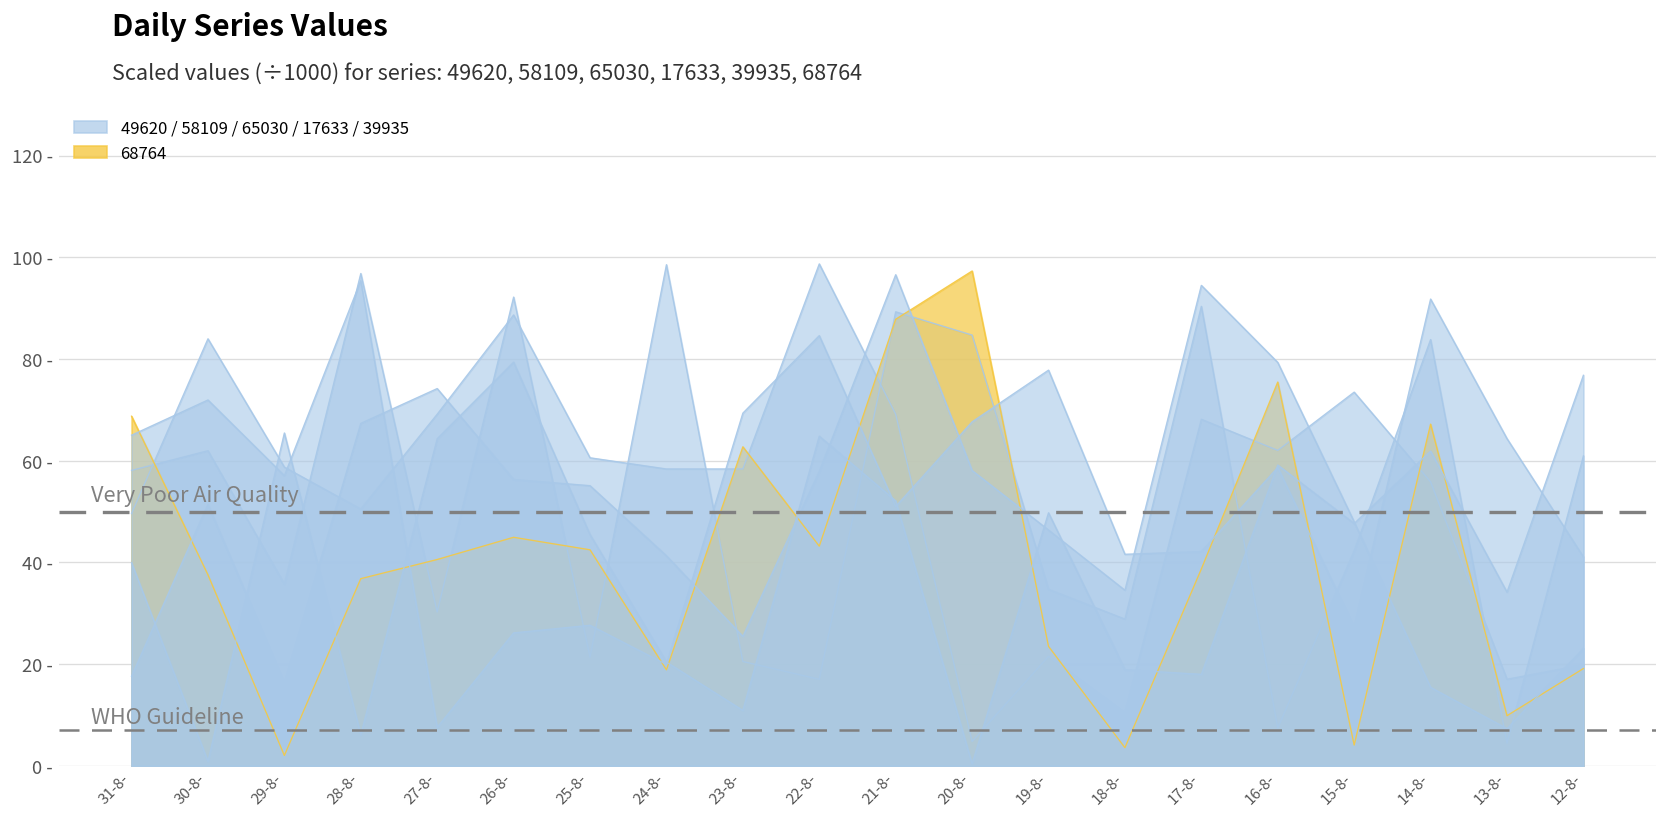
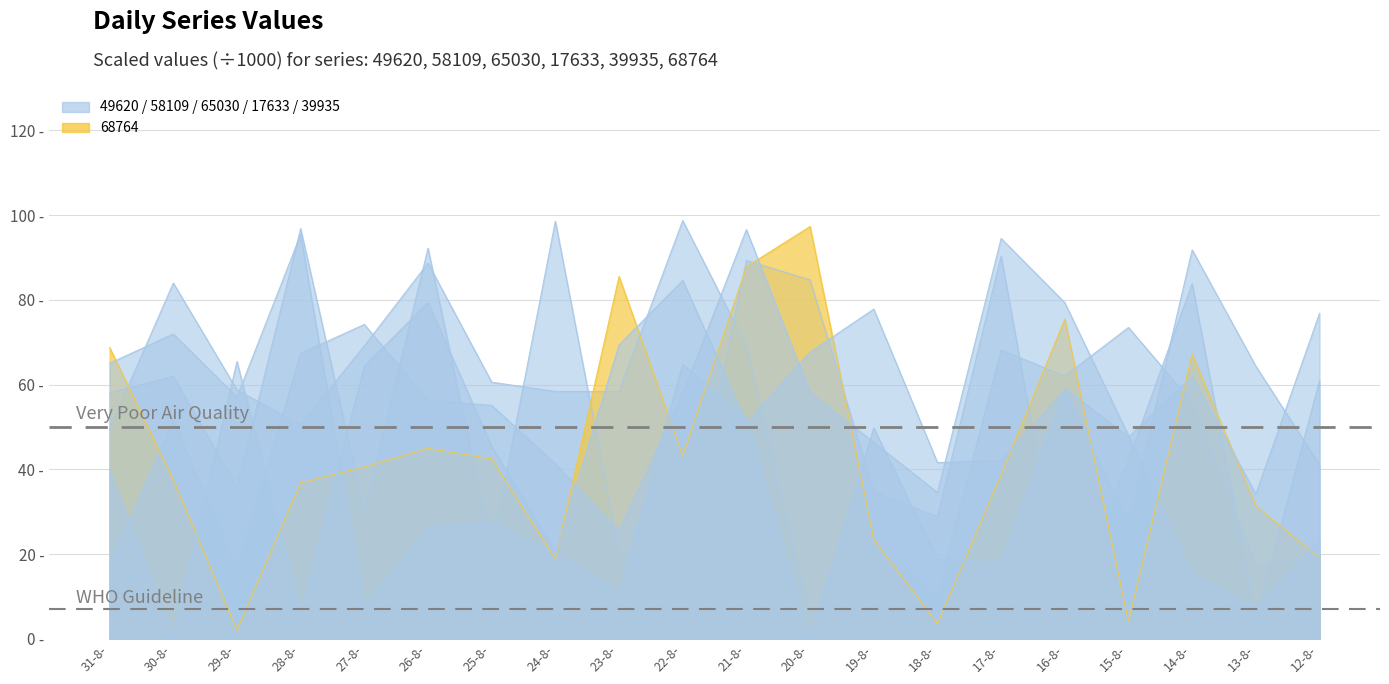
68764, 23-8-: 63 - -> 86 -
68764, 13-8-: 10 - -> 31 -
